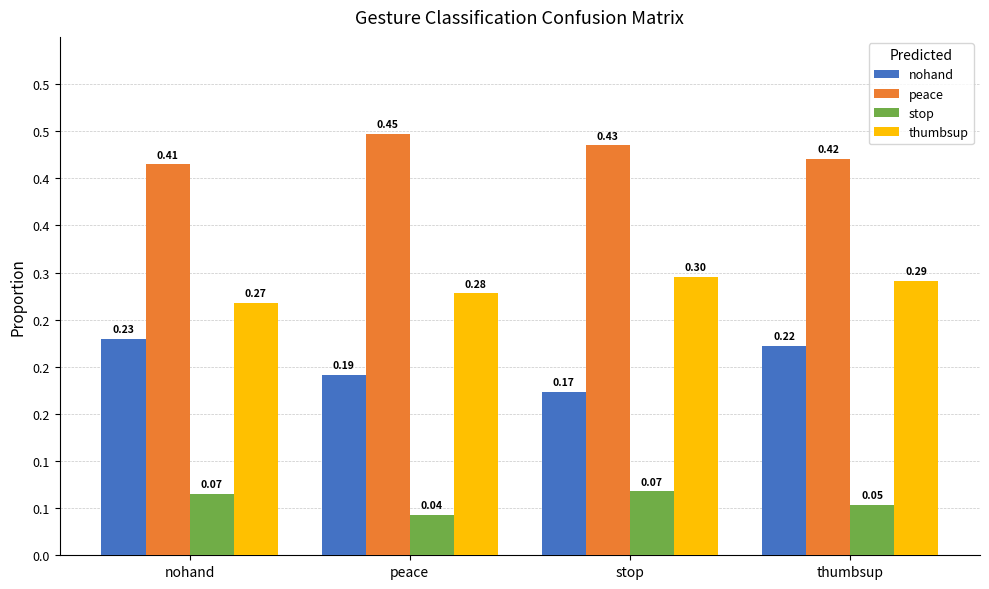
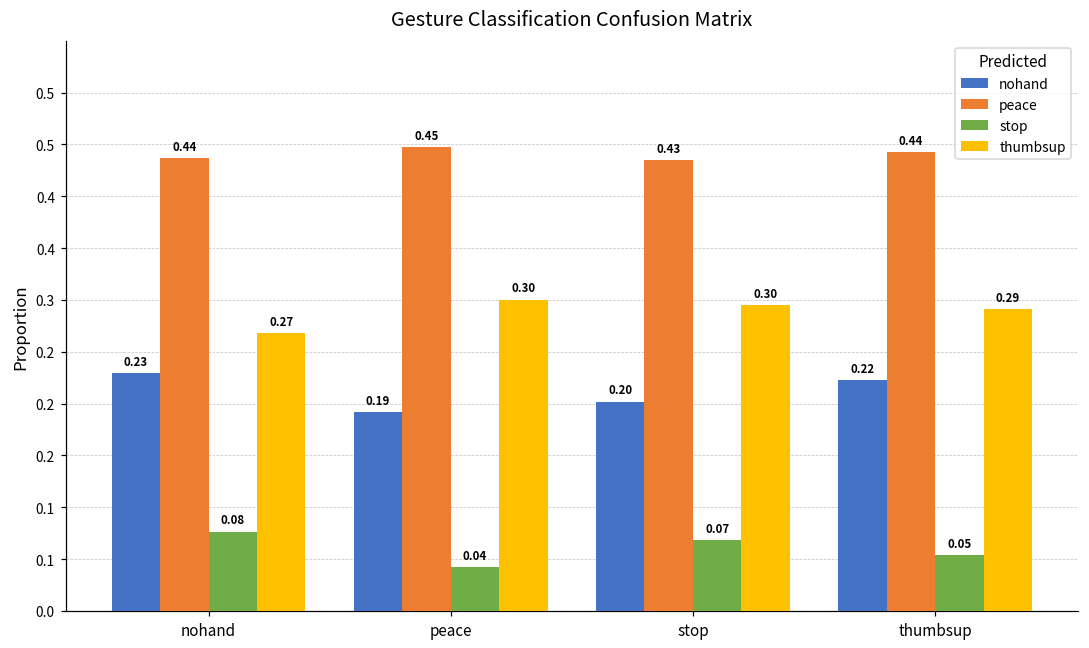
peace, nohand: 0.41 -> 0.44
stop, nohand: 0.07 -> 0.08
thumbsup, peace: 0.28 -> 0.30
nohand, stop: 0.17 -> 0.20
peace, thumbsup: 0.42 -> 0.44
